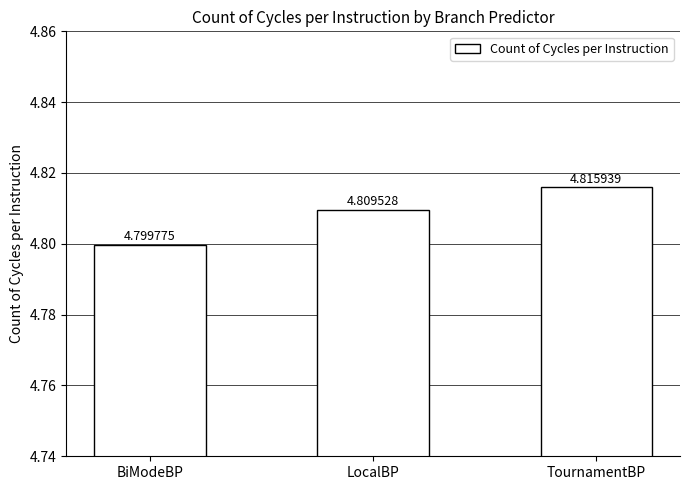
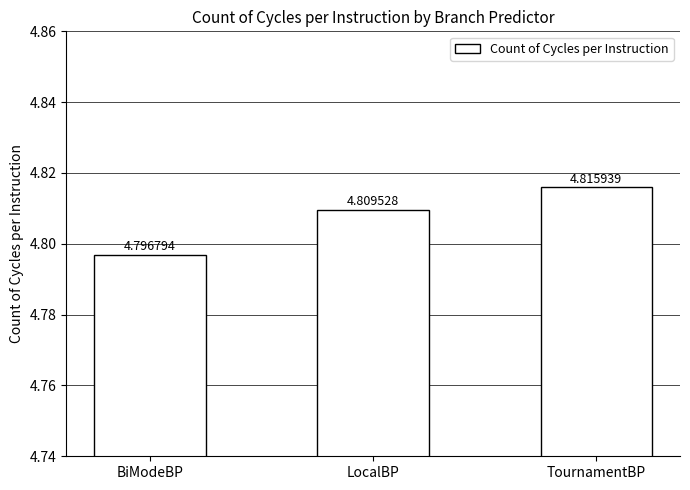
BiModeBP: 4.799775 -> 4.796794
